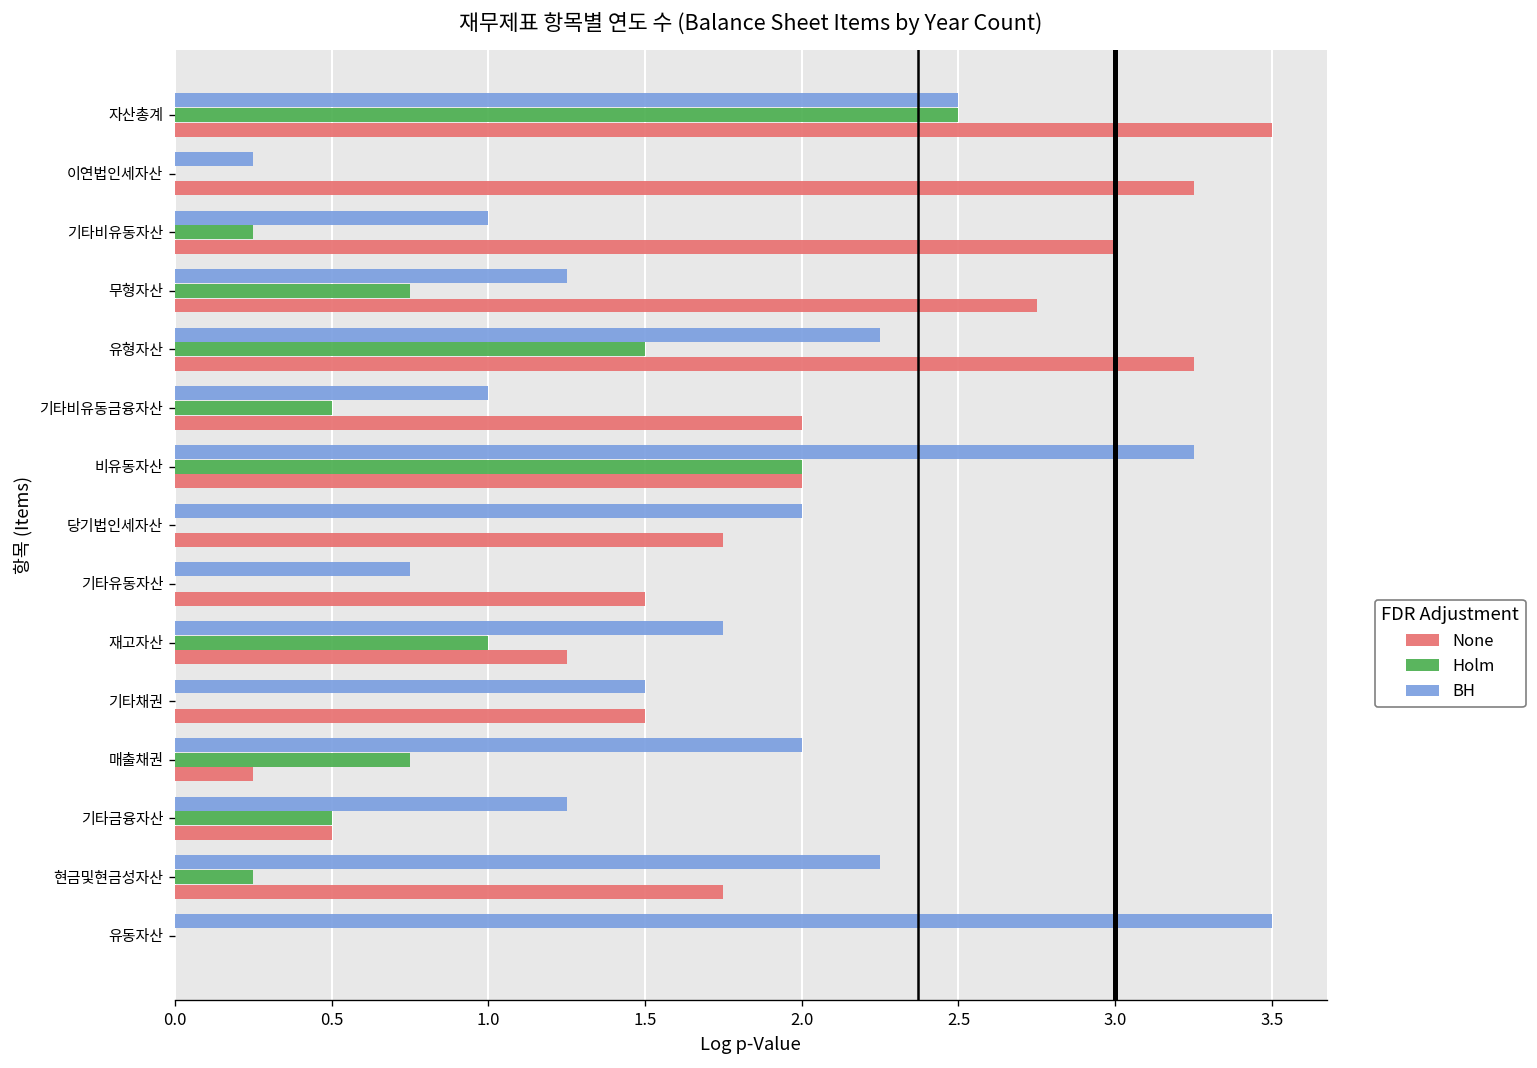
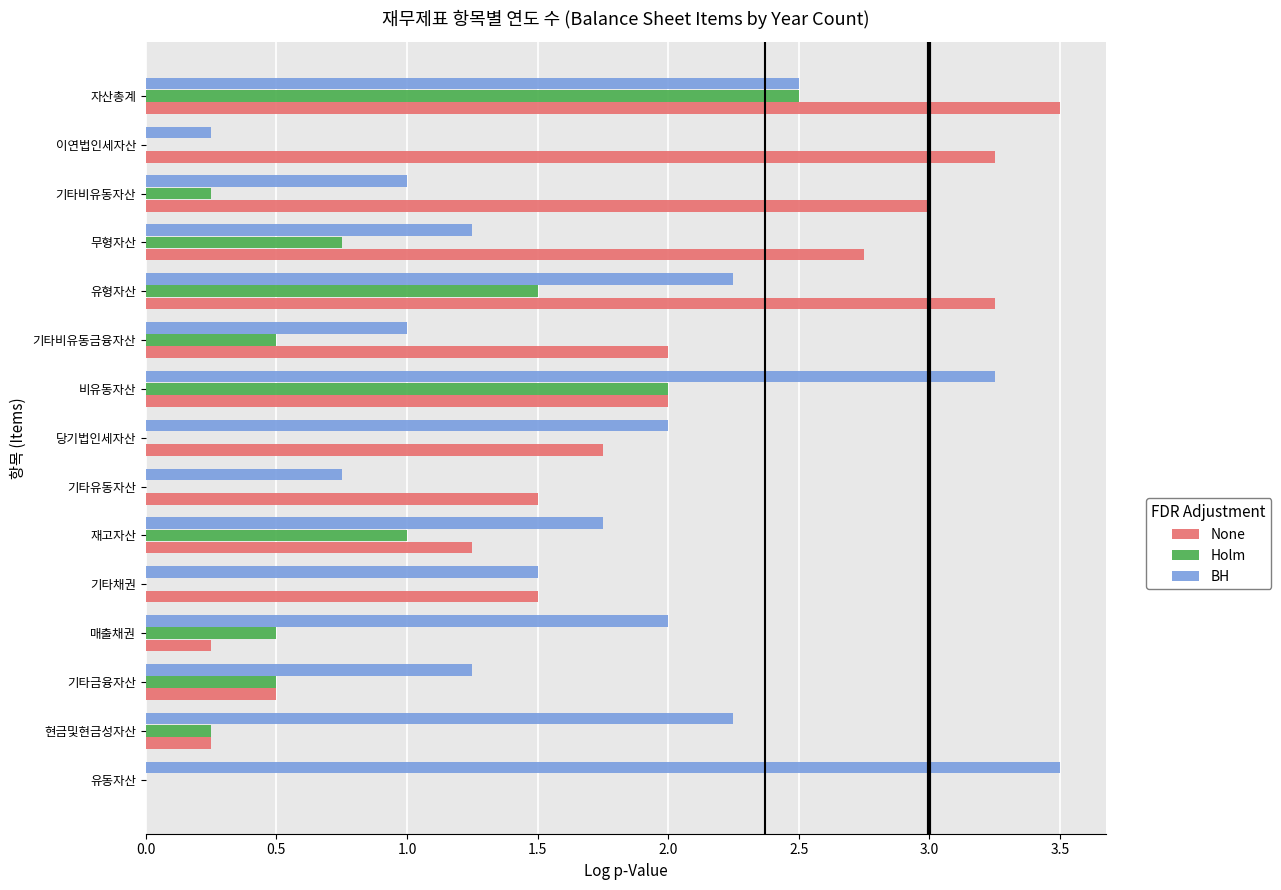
Holm, 매출채권: 0.75 -> 0.50
None, 현금및현금성자산: 1.75 -> 0.25
